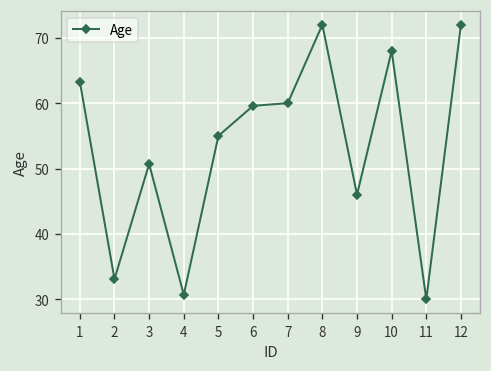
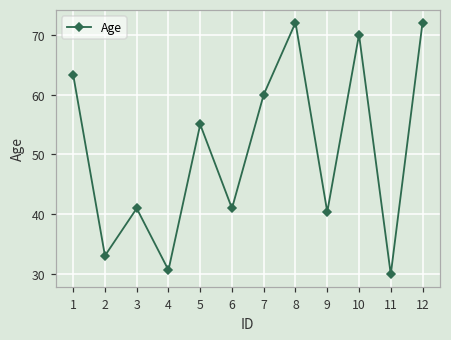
3: 51 -> 41
6: 60 -> 41
9: 46 -> 40
10: 68 -> 70
